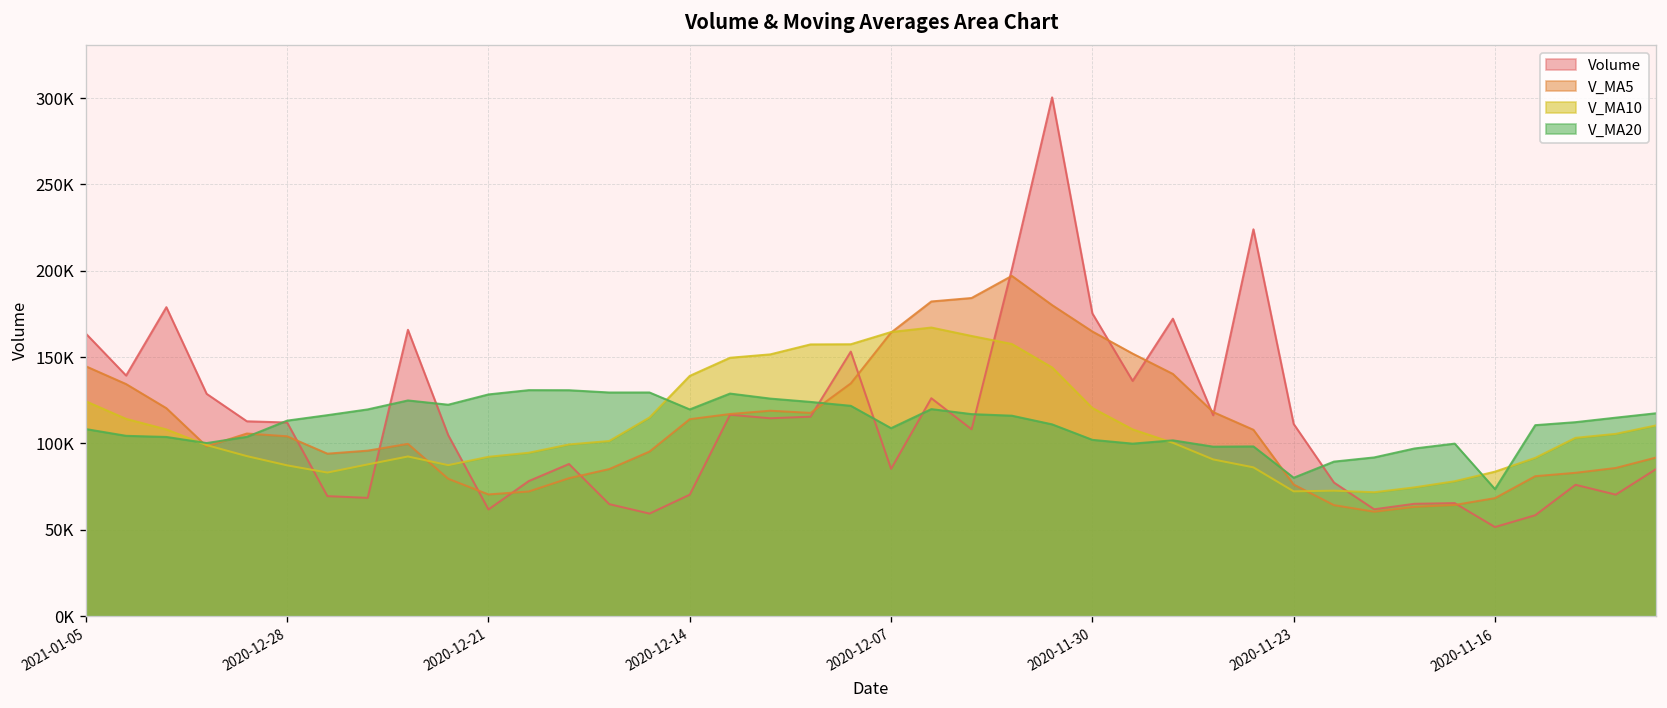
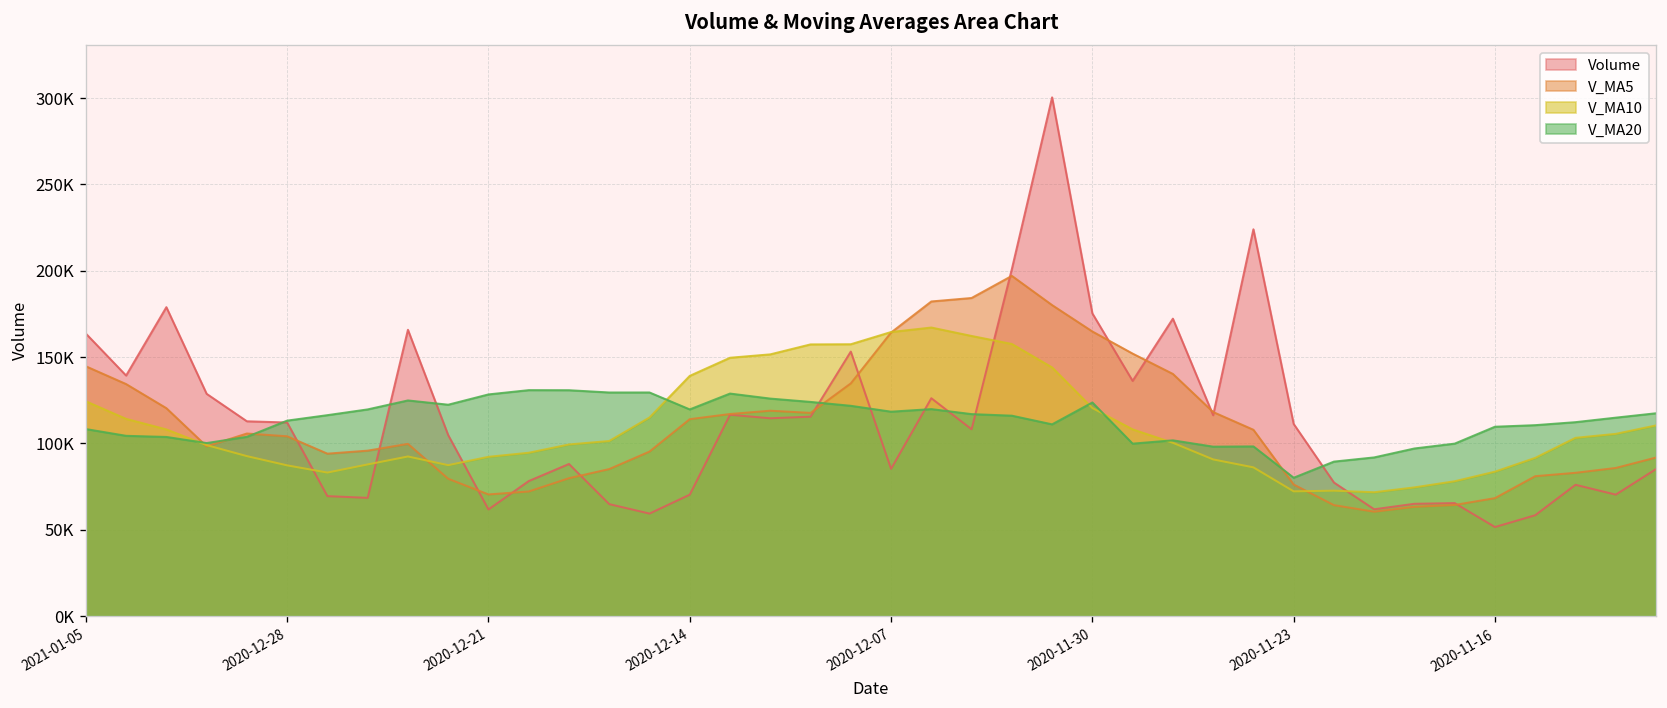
V_MA20, 2020-12-07: 109000 -> 118000
V_MA20, 2020-11-30: 102000 -> 124000
V_MA20, 2020-11-16: 74000 -> 110000
